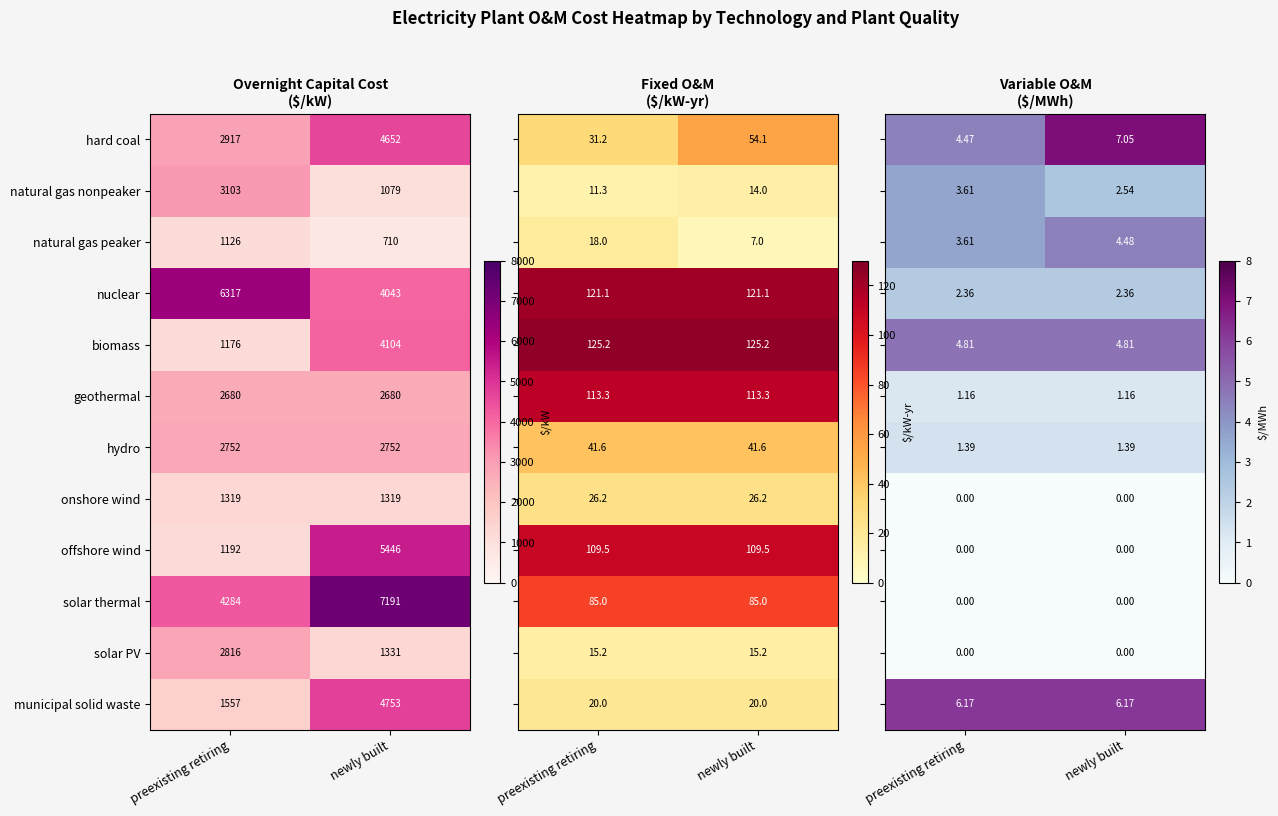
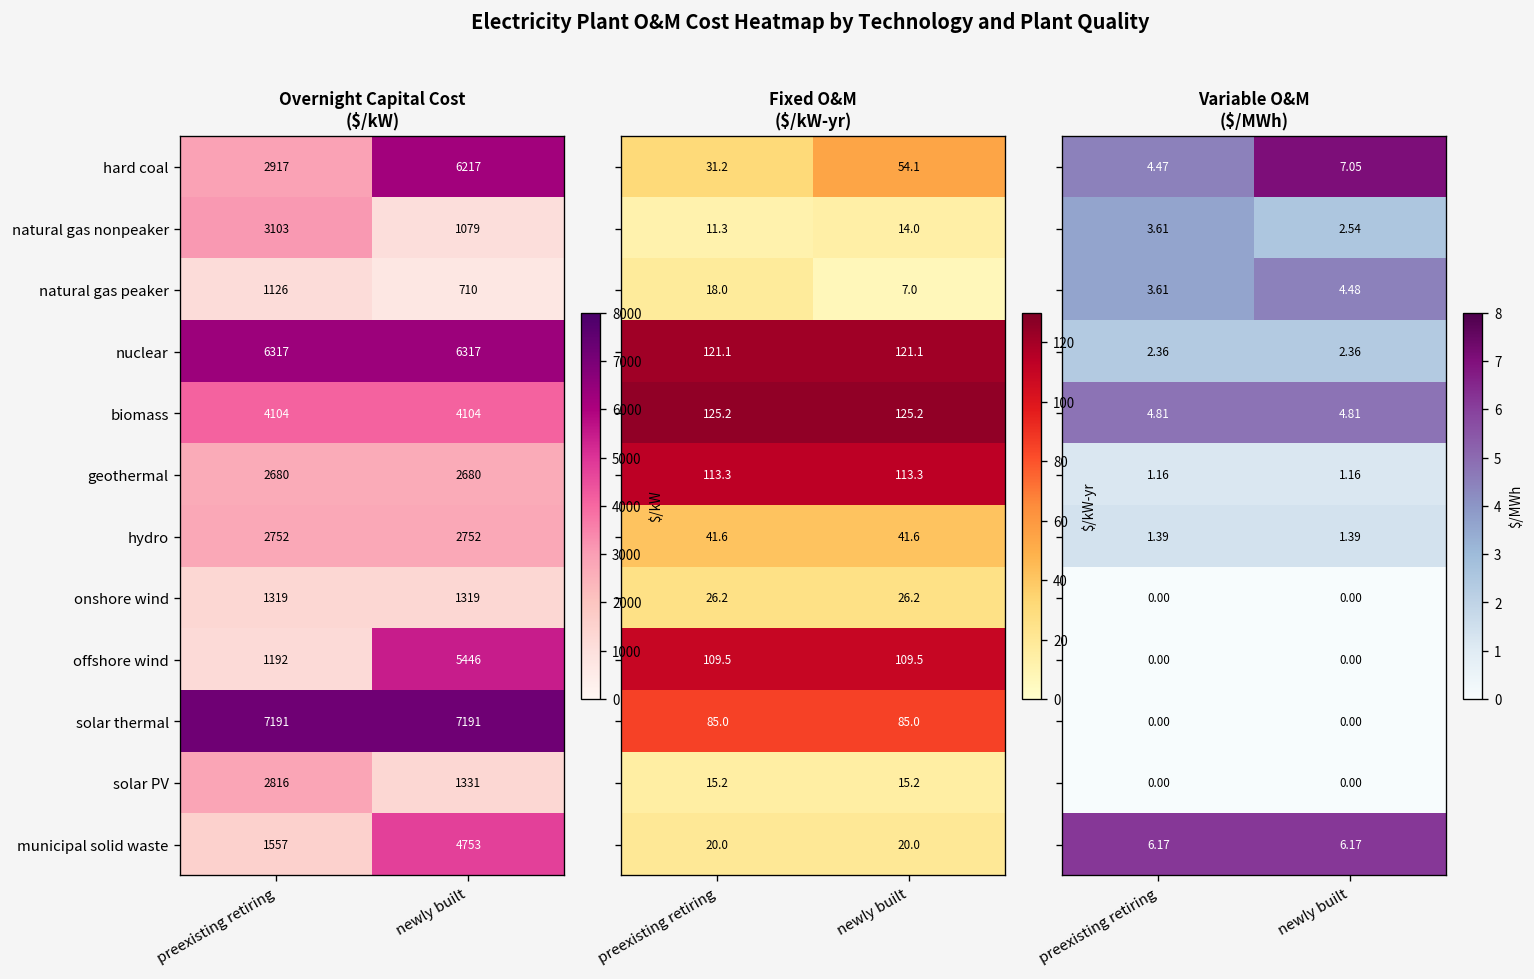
Overnight Capital Cost ($/kW), hard coal, newly built: 4652 -> 6217
Overnight Capital Cost ($/kW), nuclear, newly built: 4043 -> 6317
Overnight Capital Cost ($/kW), biomass, preexisting retiring: 1176 -> 4104
Overnight Capital Cost ($/kW), solar thermal, preexisting retiring: 4284 -> 7191
